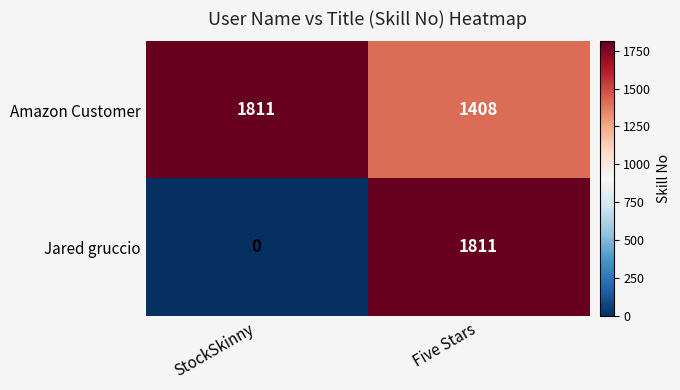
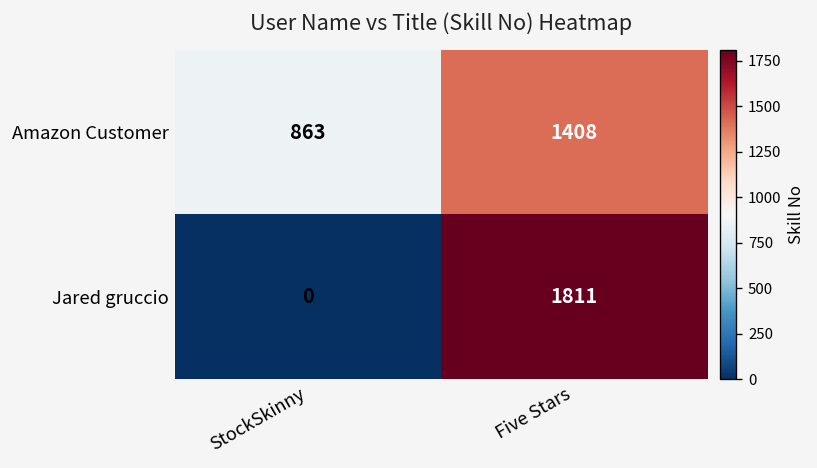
Amazon Customer, StockSkinny: 1811 -> 863
